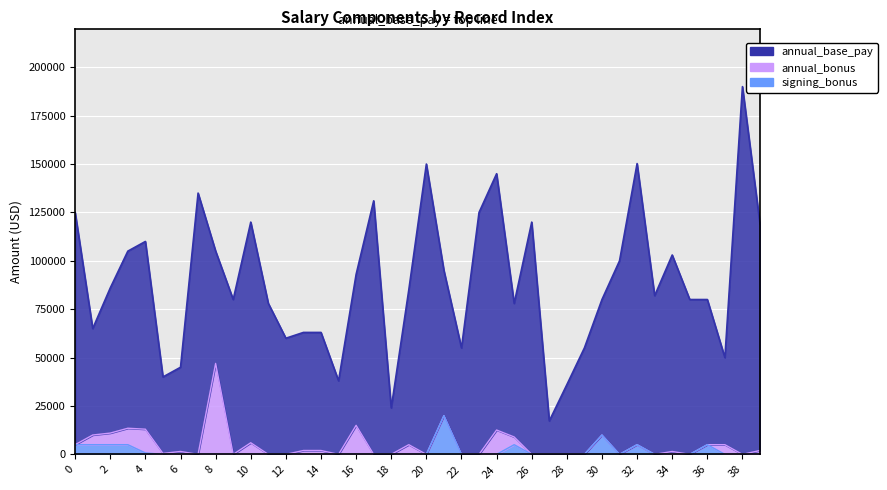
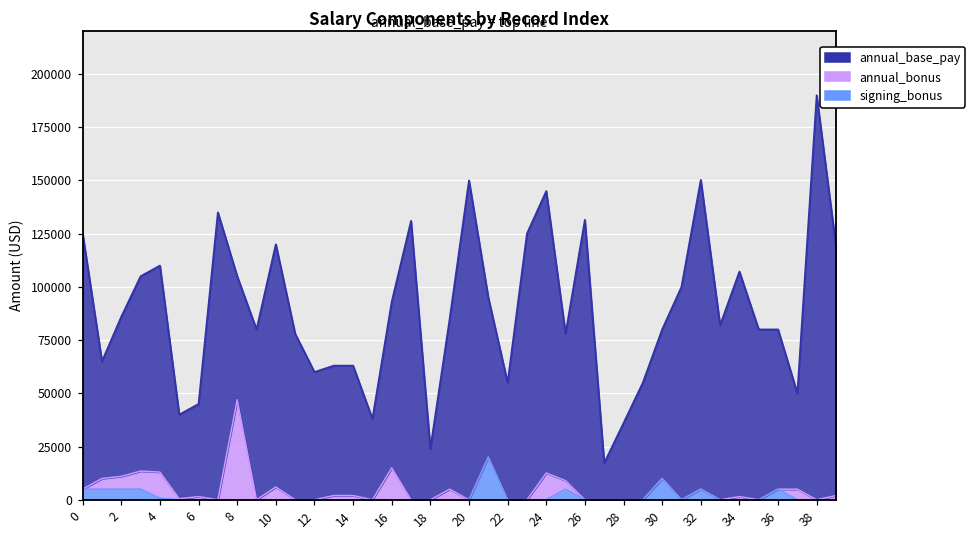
annual_base_pay, 26: 120000 -> 132000
annual_base_pay, 34: 103000 -> 107000
